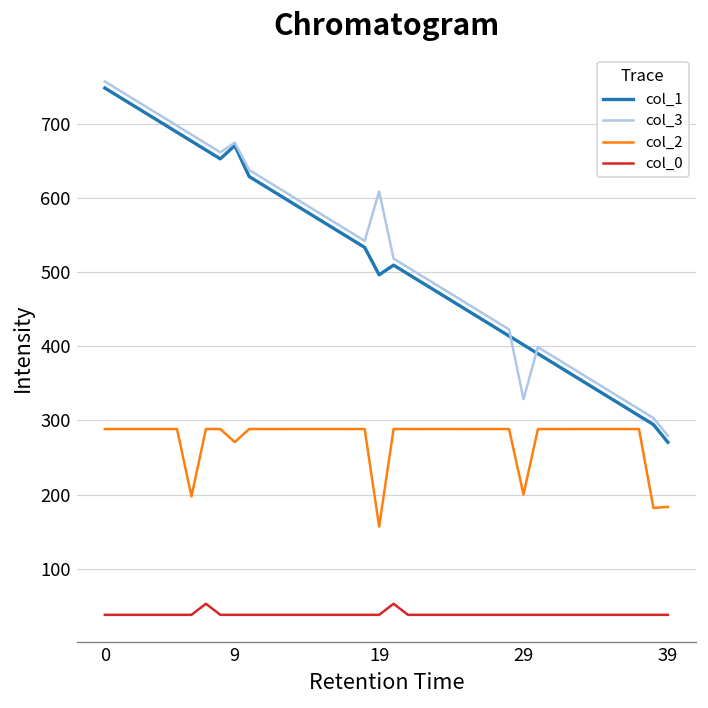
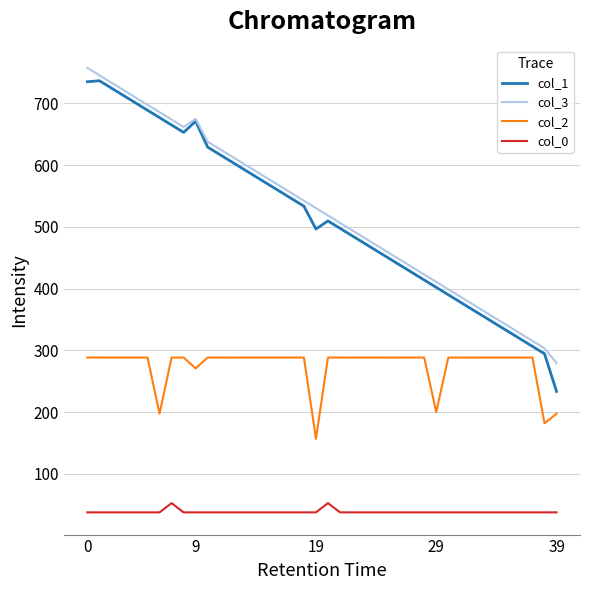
col_1, 0: 750 -> 740
col_3, 19: 610 -> 530
col_3, 29: 330 -> 410
col_1, 39: 270 -> 230
col_2, 39: 180 -> 200
